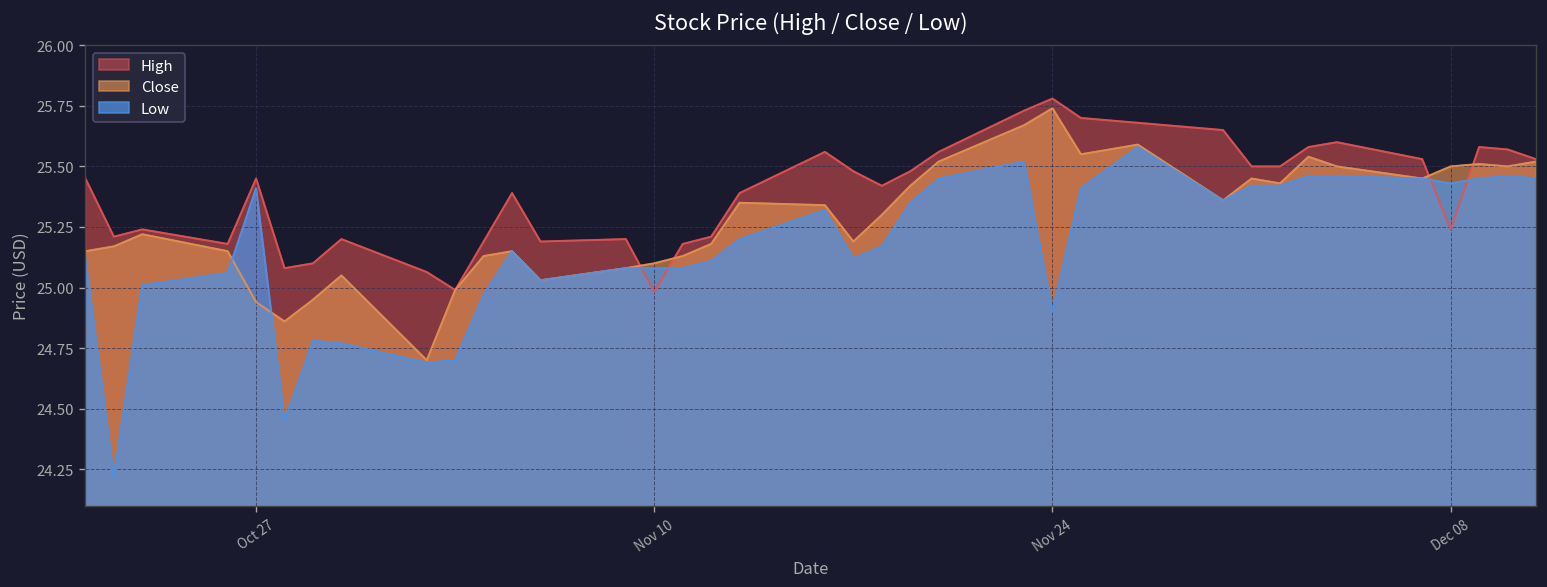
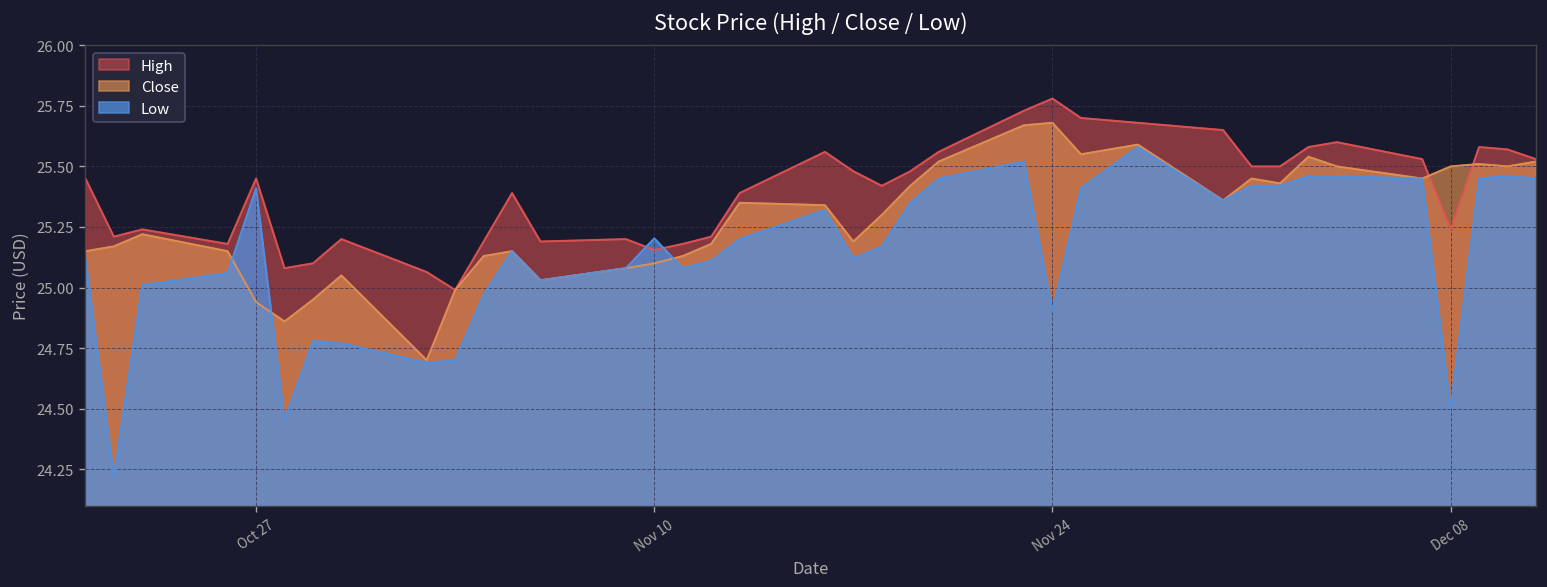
High, Nov 10: 24.98 -> 25.16
Low, Nov 10: 25.08 -> 25.20
Close, Nov 24: 25.74 -> 25.68
Low, Dec 08: 25.43 -> 24.50
